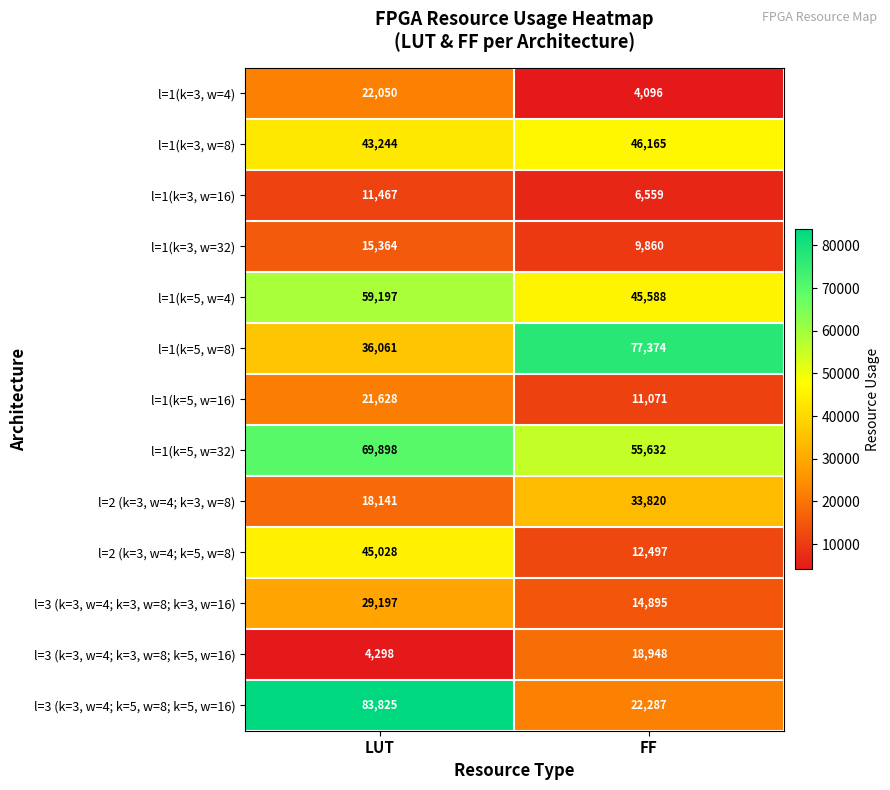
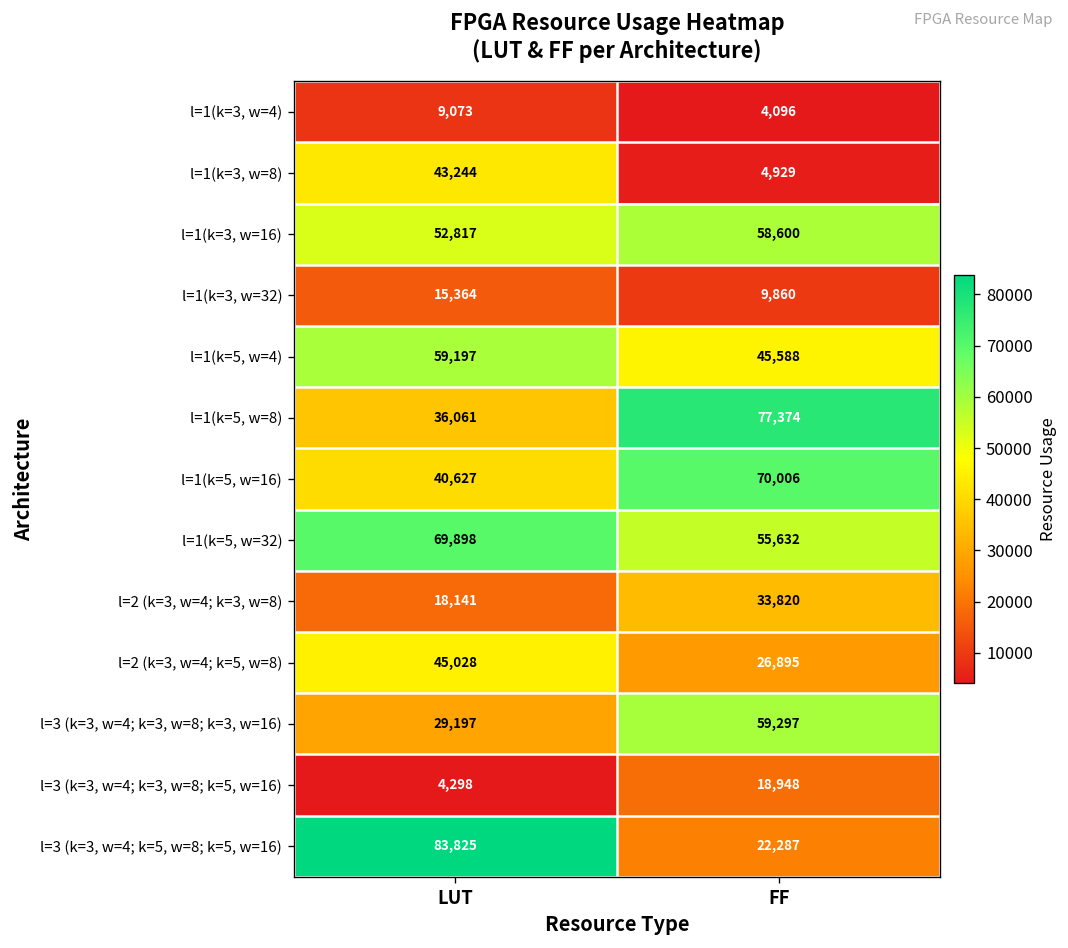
l=1(k=3, w=4), LUT: 22,050 -> 9,073
l=1(k=3, w=8), FF: 46,165 -> 4,929
l=1(k=3, w=16), LUT: 11,467 -> 52,817
l=1(k=3, w=16), FF: 6,559 -> 58,600
l=1(k=5, w=16), LUT: 21,628 -> 40,627
l=1(k=5, w=16), FF: 11,071 -> 70,006
l=2 (k=3, w=4; k=5, w=8), FF: 12,497 -> 26,895
l=3 (k=3, w=4; k=3, w=8; k=3, w=16), FF: 14,895 -> 59,297
